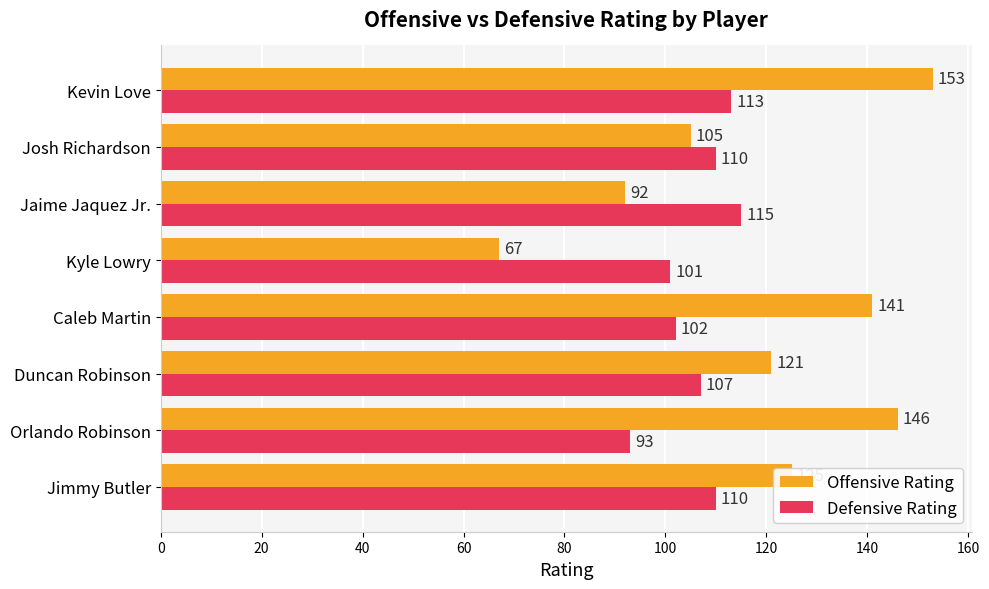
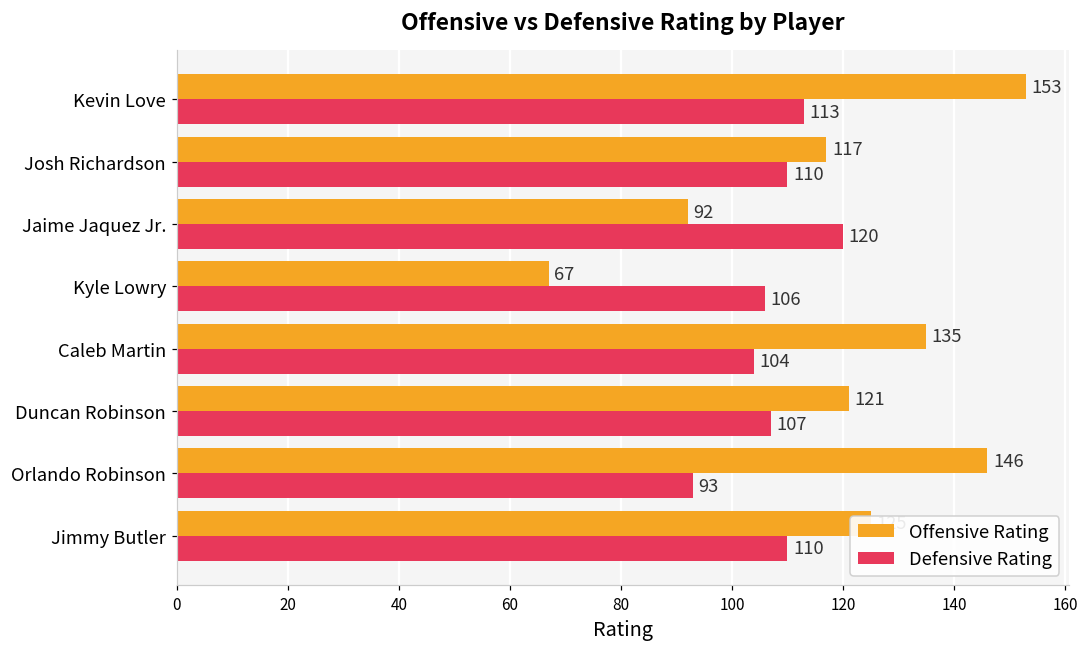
Offensive Rating, Josh Richardson: 105 -> 117
Defensive Rating, Jaime Jaquez Jr.: 115 -> 120
Defensive Rating, Kyle Lowry: 101 -> 106
Offensive Rating, Caleb Martin: 141 -> 135
Defensive Rating, Caleb Martin: 102 -> 104
